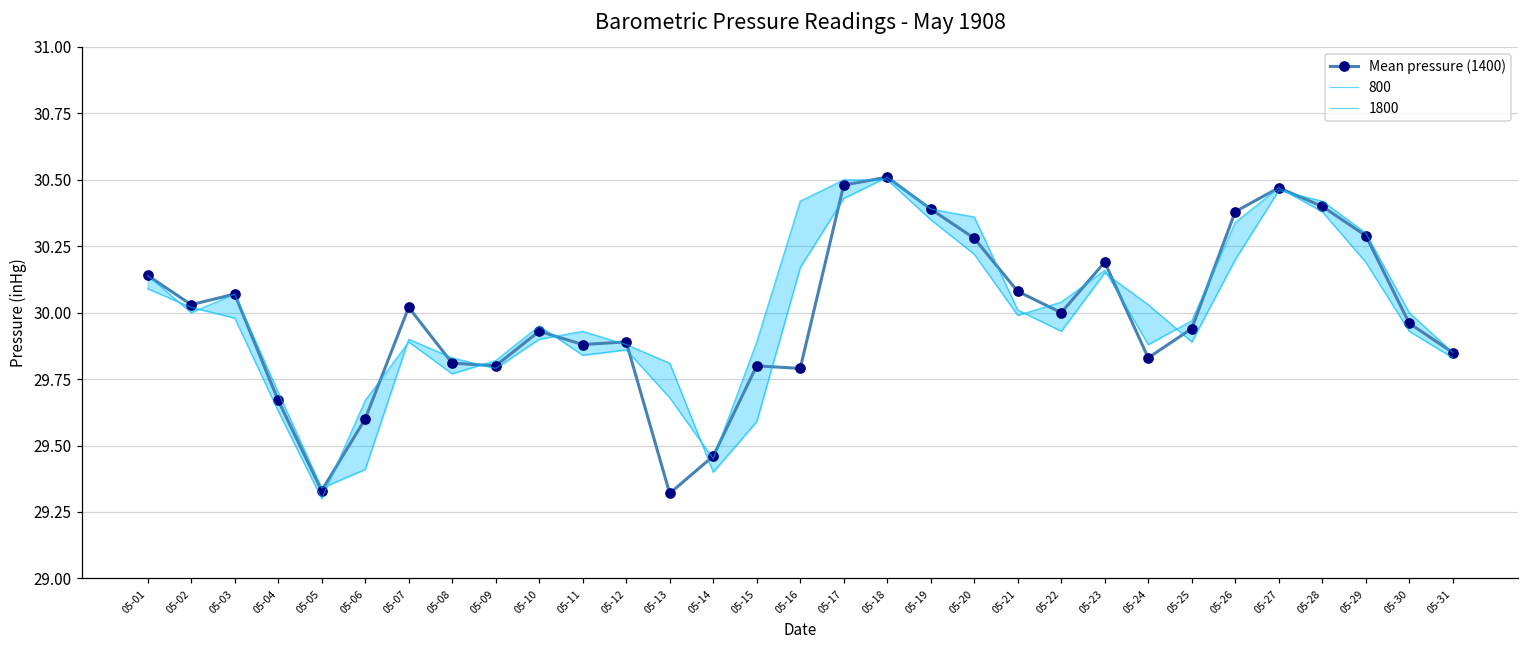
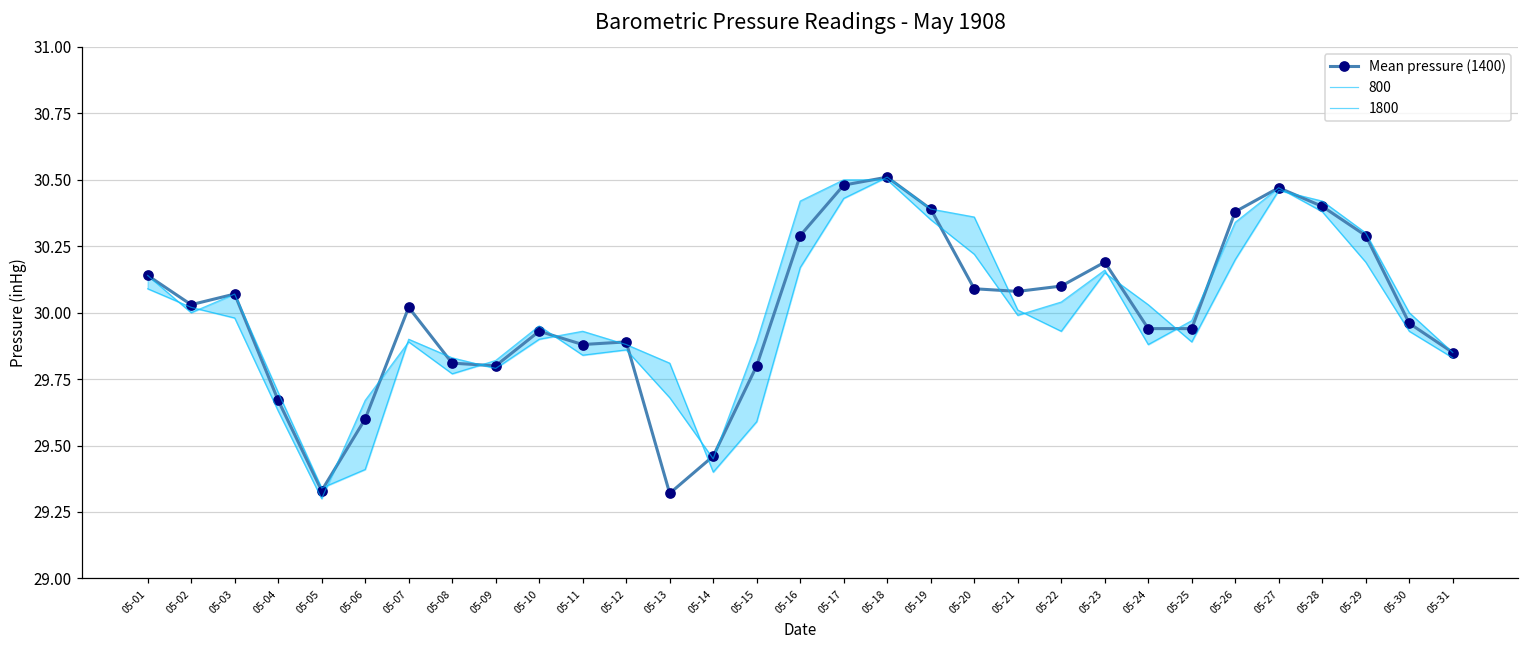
Mean pressure (1400), 05-16: 29.79 -> 30.29
Mean pressure (1400), 05-20: 30.28 -> 30.09
Mean pressure (1400), 05-22: 30.0 -> 30.1
Mean pressure (1400), 05-24: 29.83 -> 29.94
